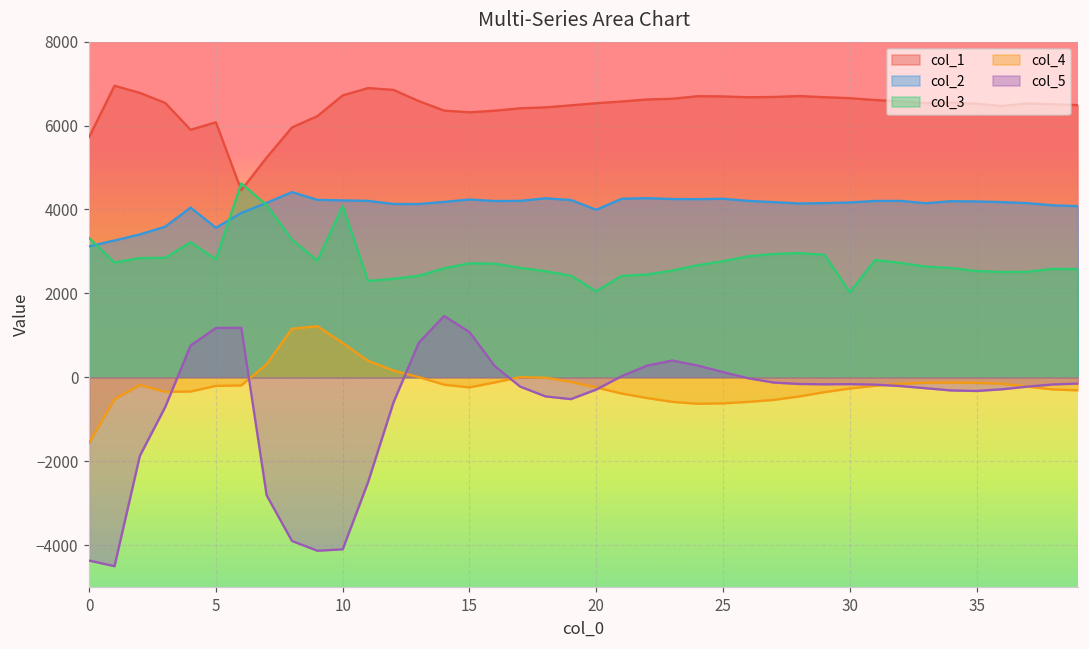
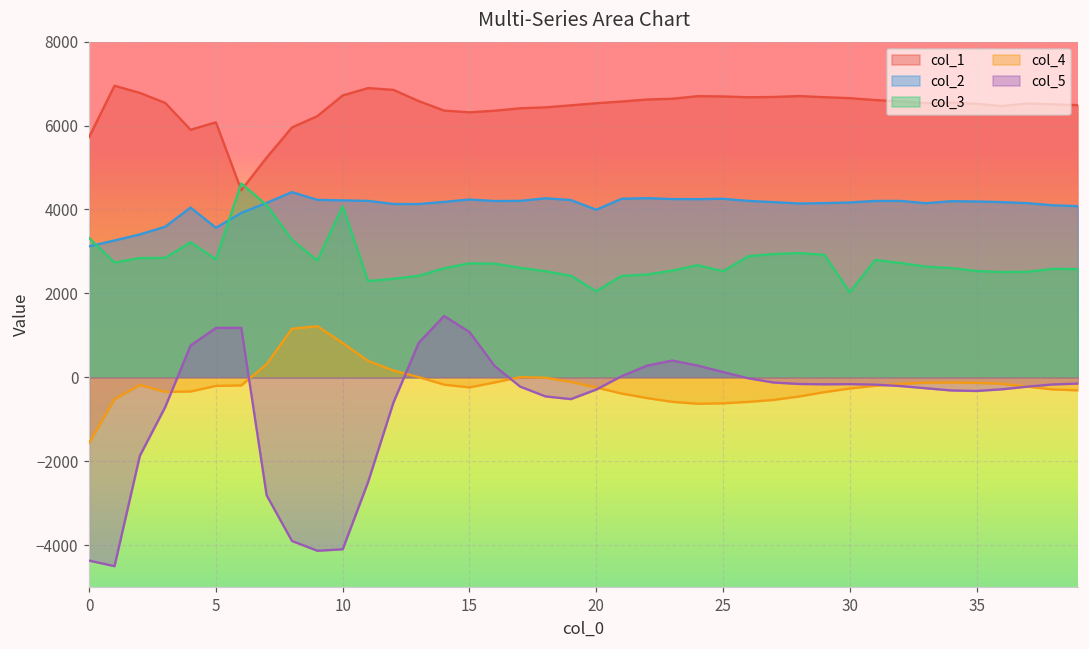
col_3, 25: 2800 -> 2500
